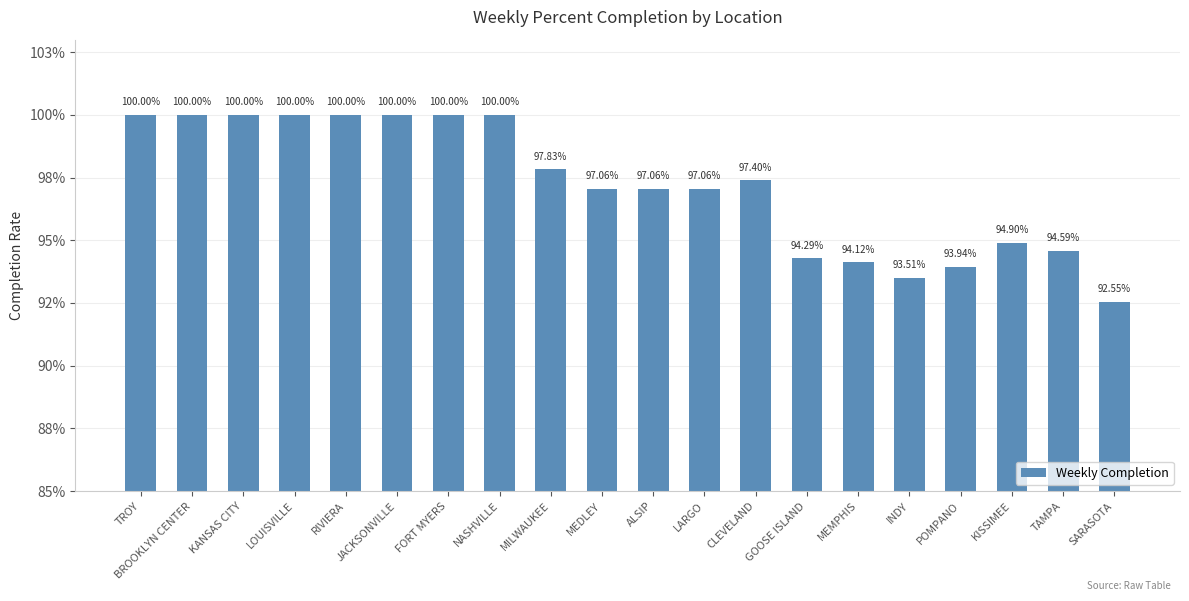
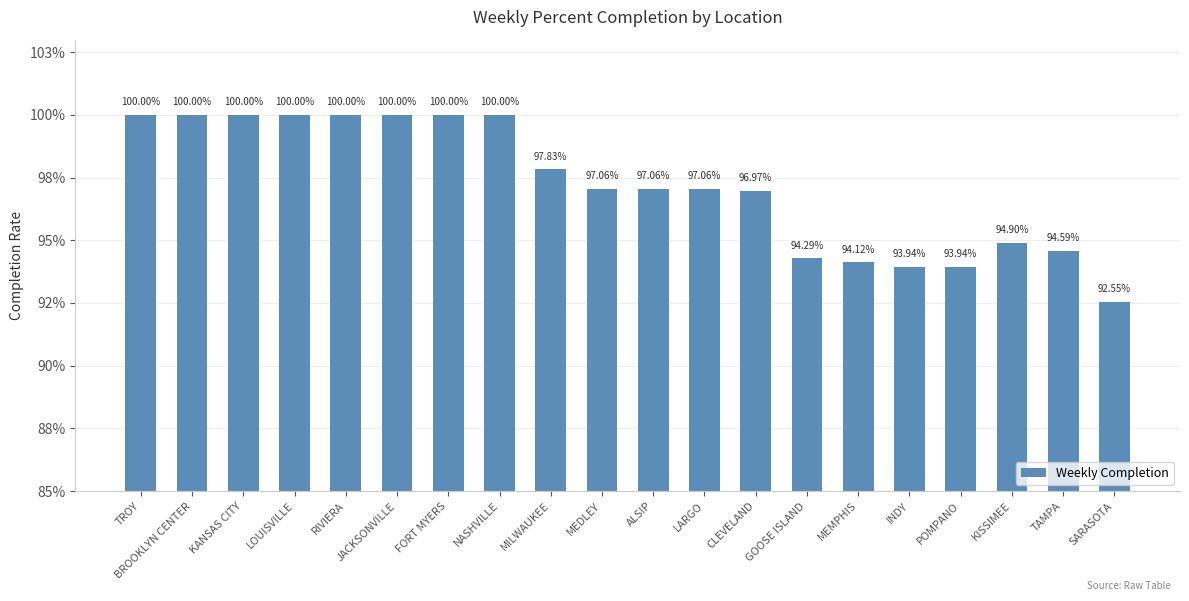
CLEVELAND: 97.40% -> 96.97%
INDY: 93.51% -> 93.94%
